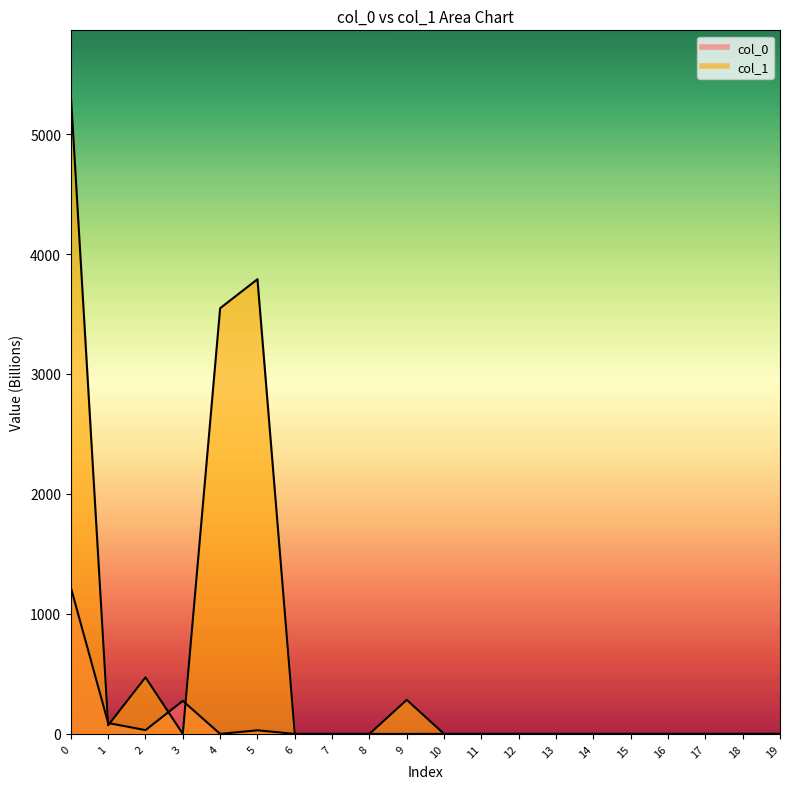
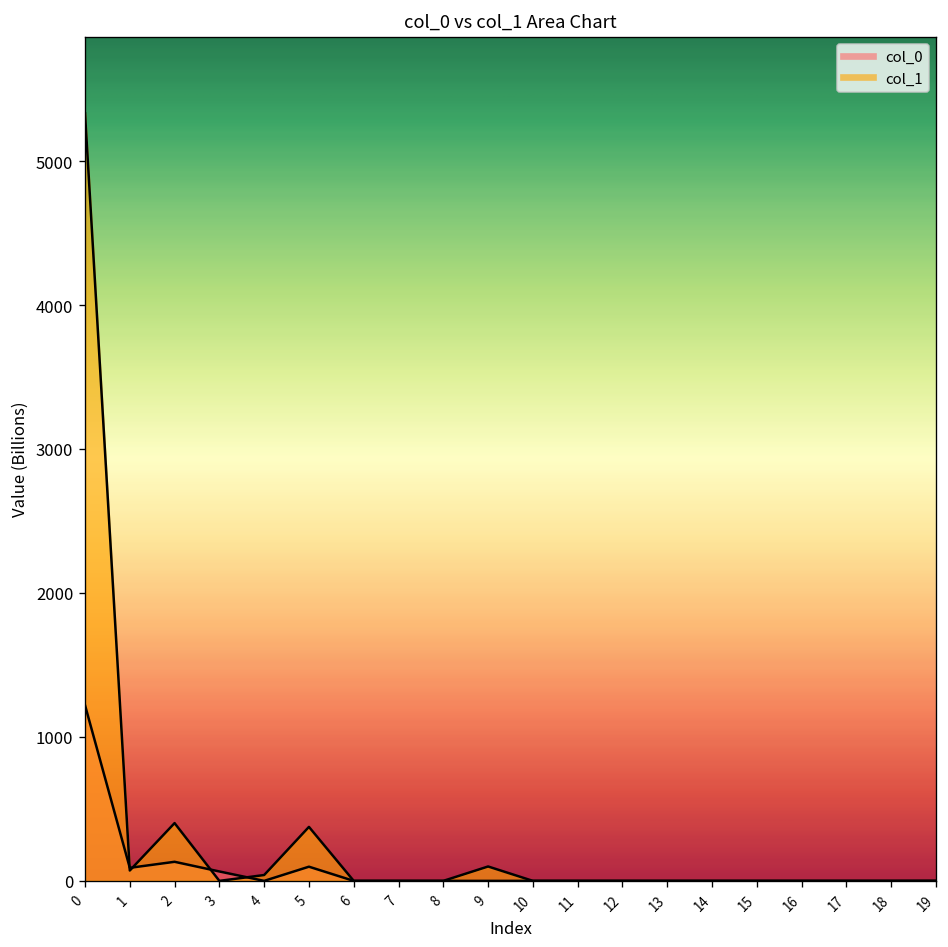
col_0, 2: 30 -> 130
col_1, 2: 470 -> 400
col_0, 3: 280 -> 70
col_1, 4: 3550 -> 40
col_0, 5: 30 -> 100
col_1, 5: 3790 -> 370
col_1, 9: 280 -> 100
